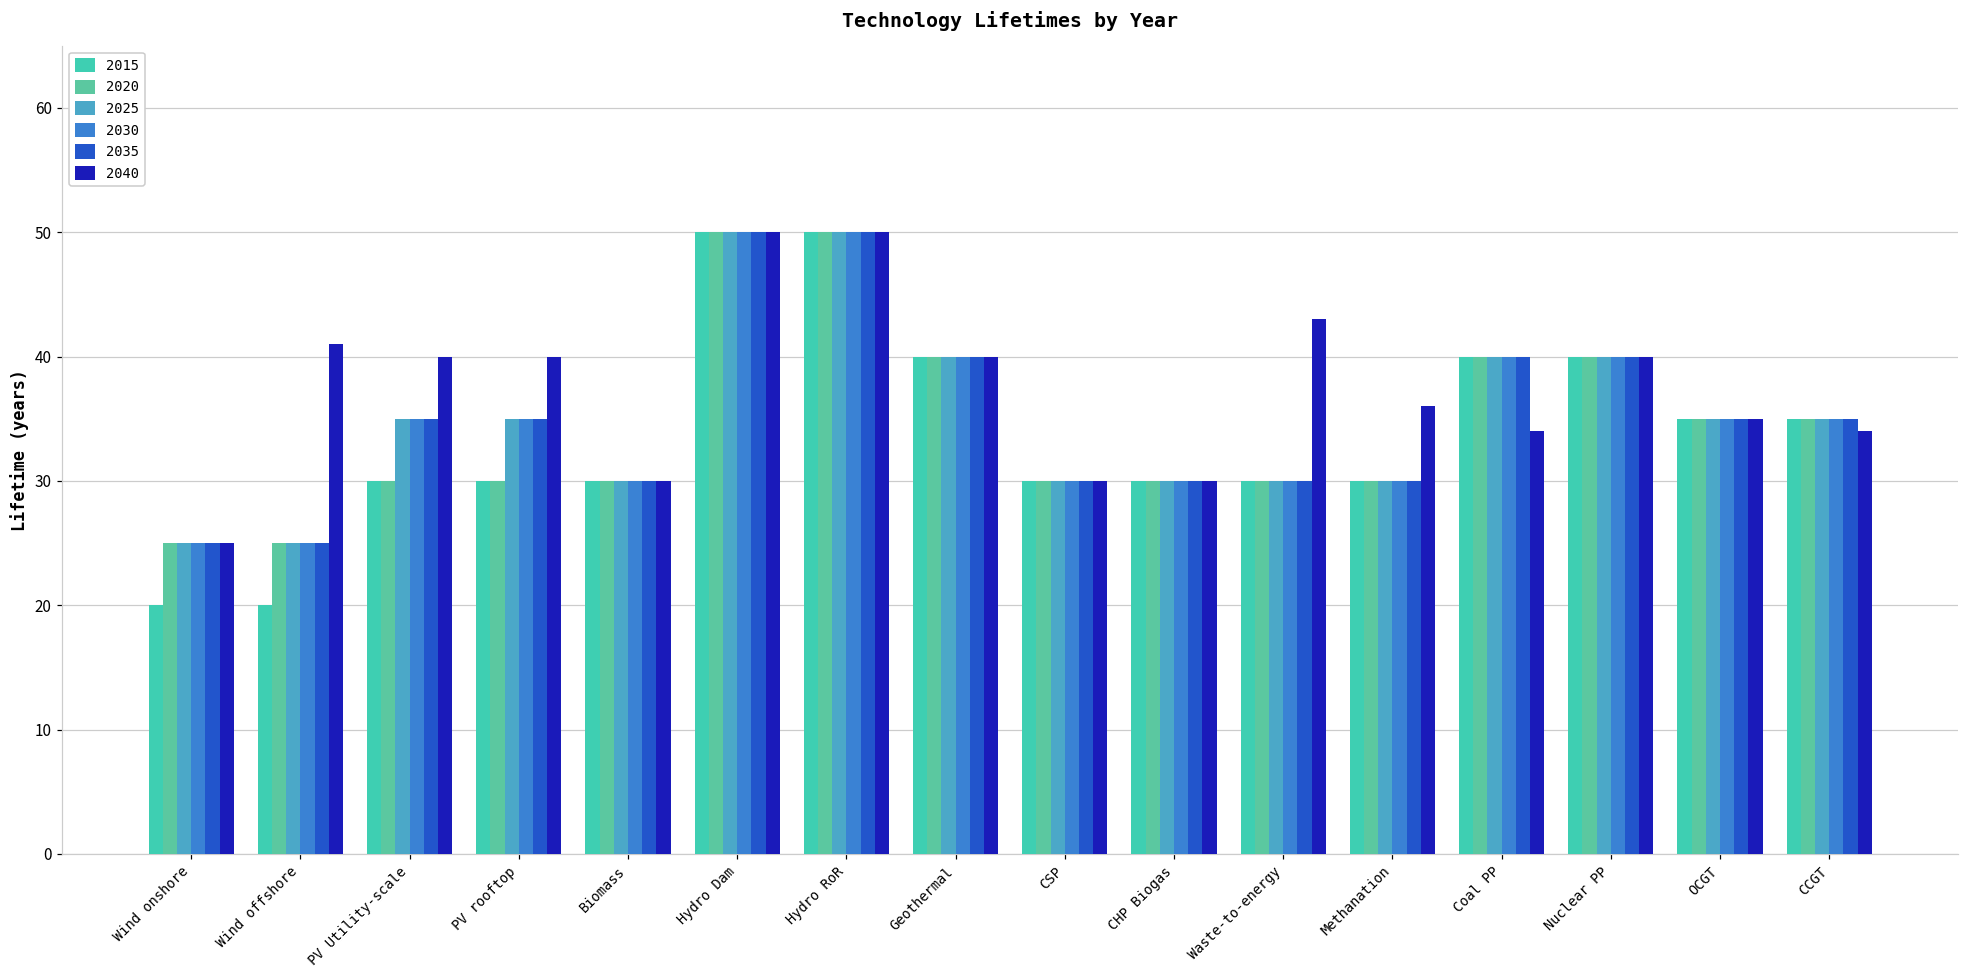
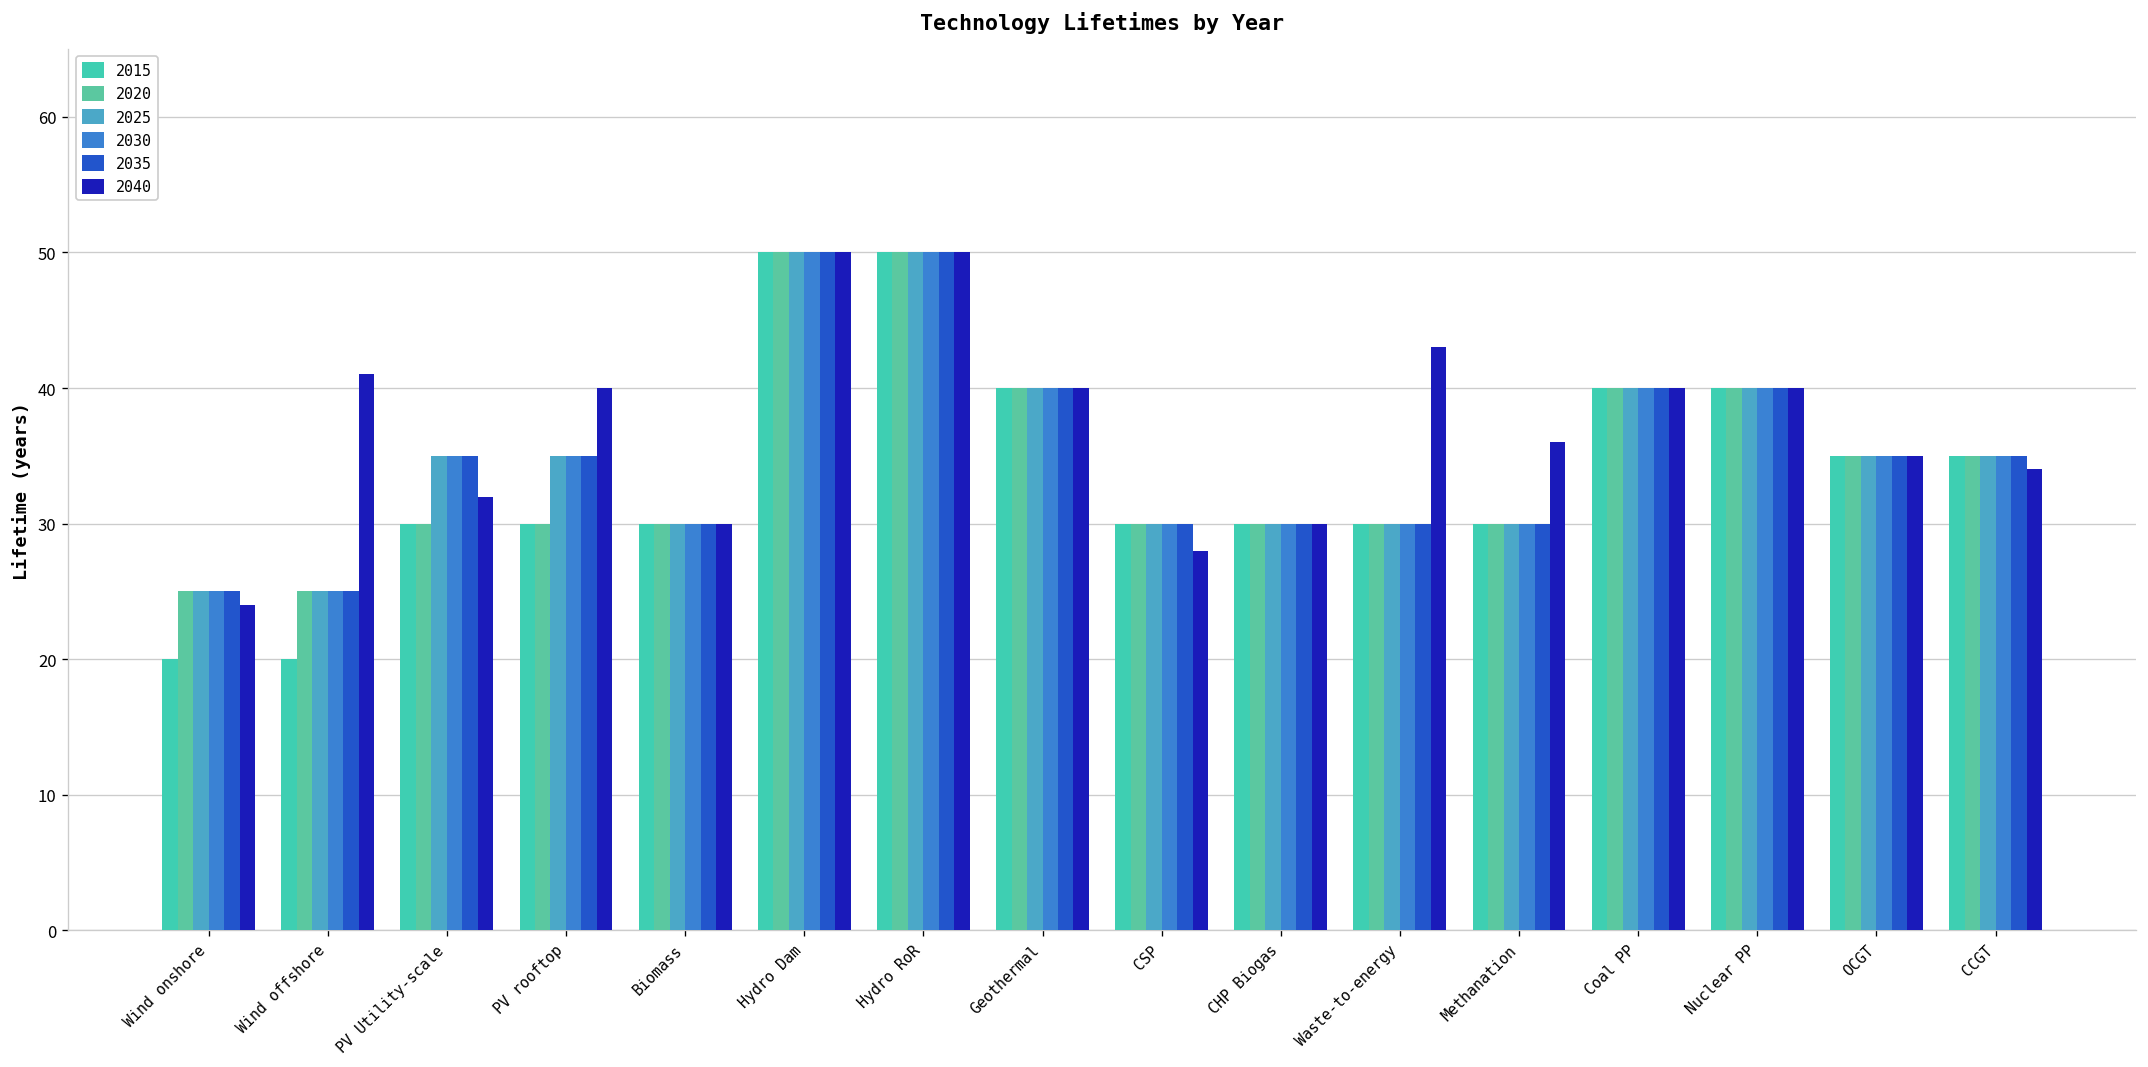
2040, Wind onshore: 25 -> 24
2040, PV Utility-scale: 40 -> 32
2040, CSP: 30 -> 28
2040, Coal PP: 34 -> 40
